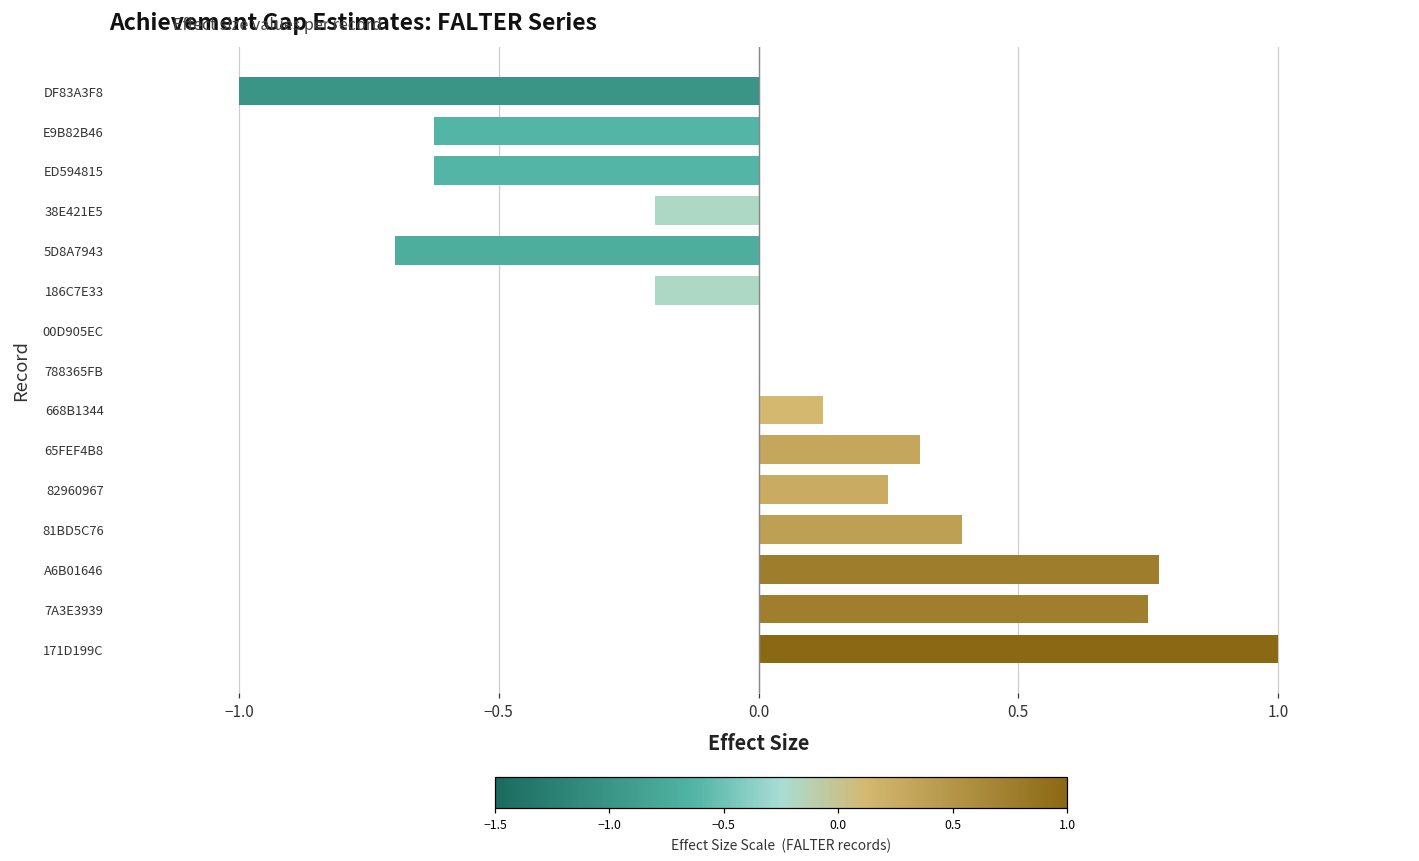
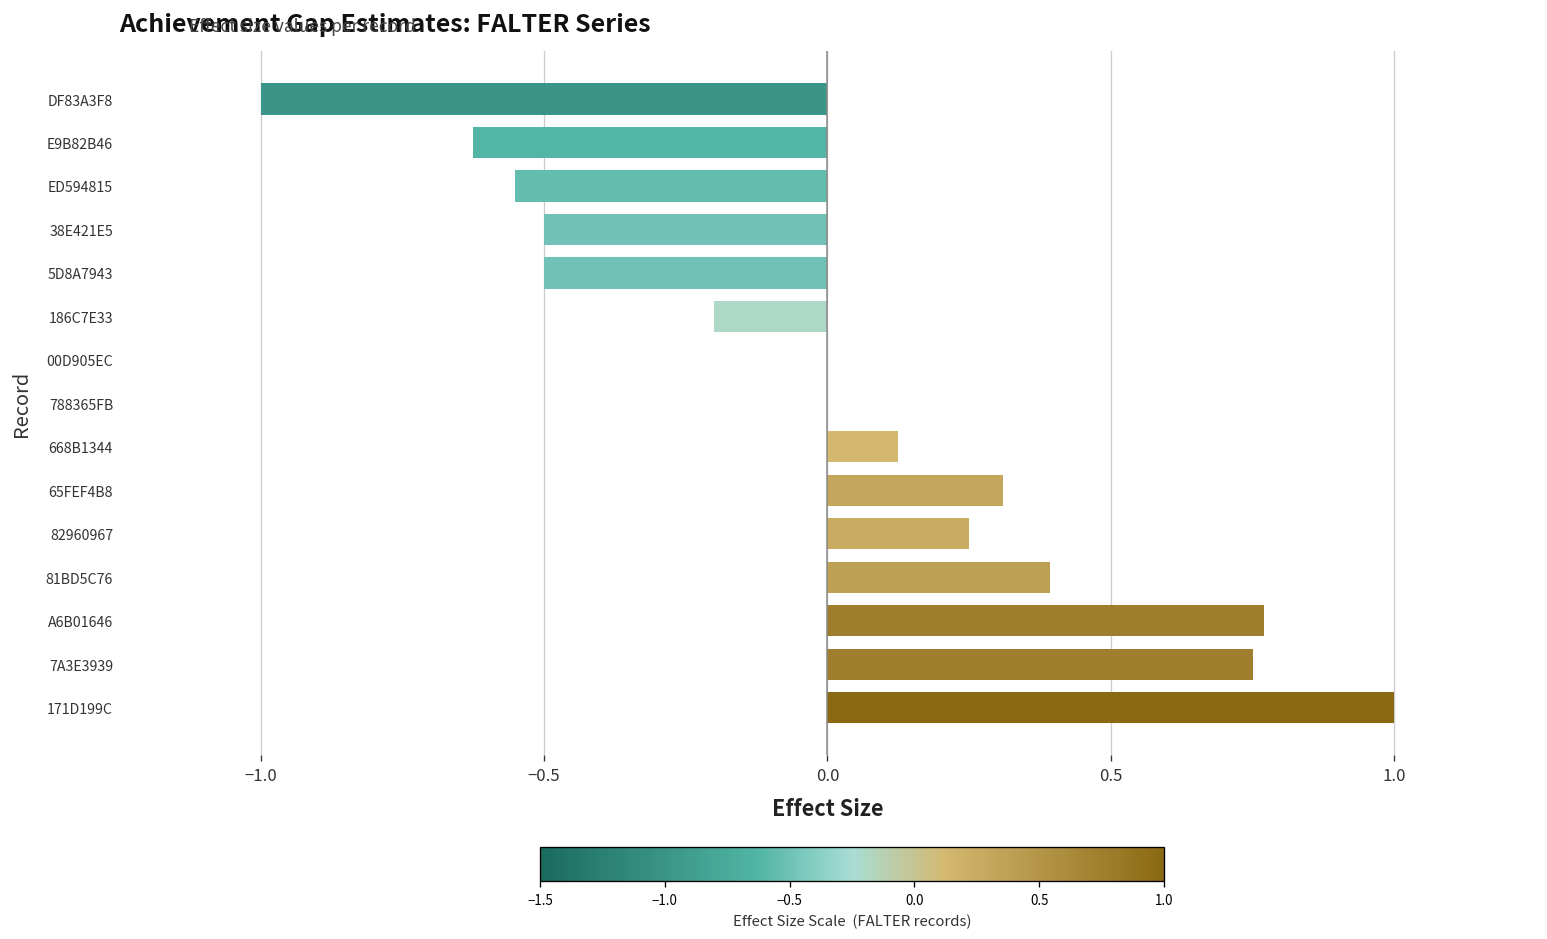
ED594815: -0.63 -> -0.55
38E421E5: -0.2 -> -0.5
5D8A7943: -0.7 -> -0.5
